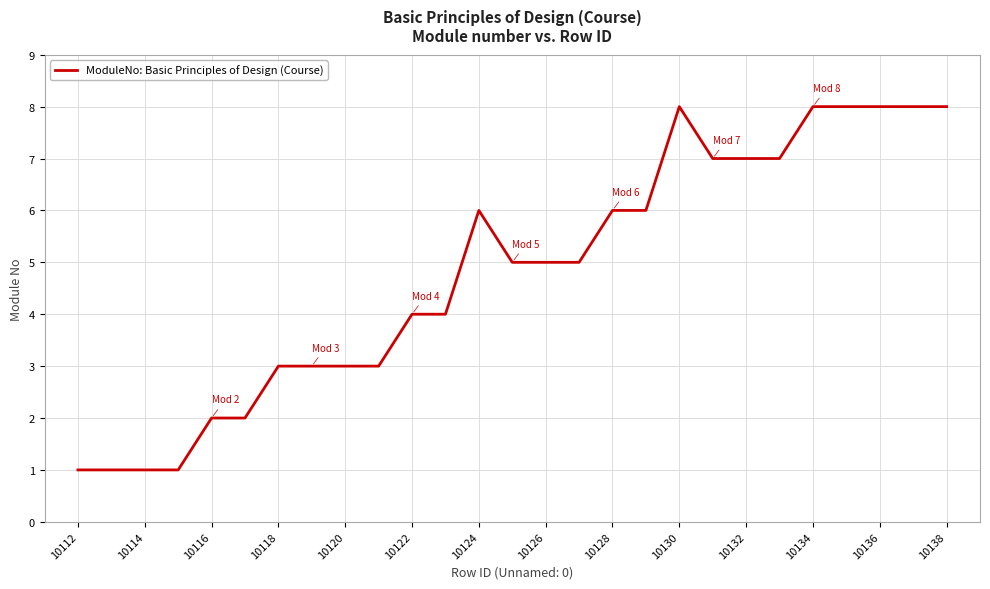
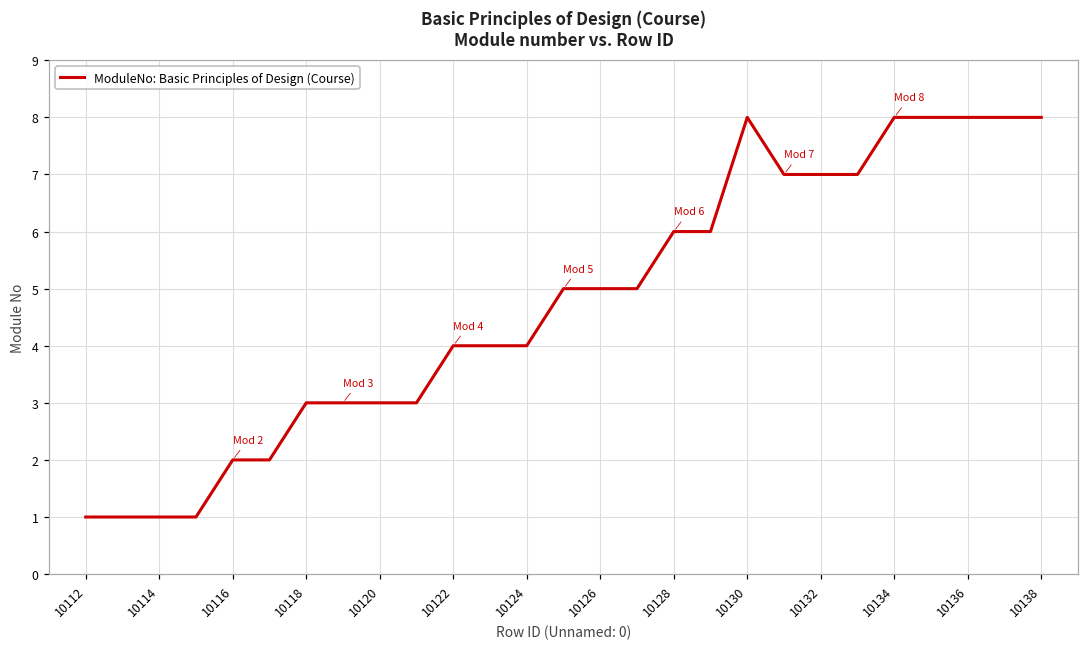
10124: 6 -> 4
